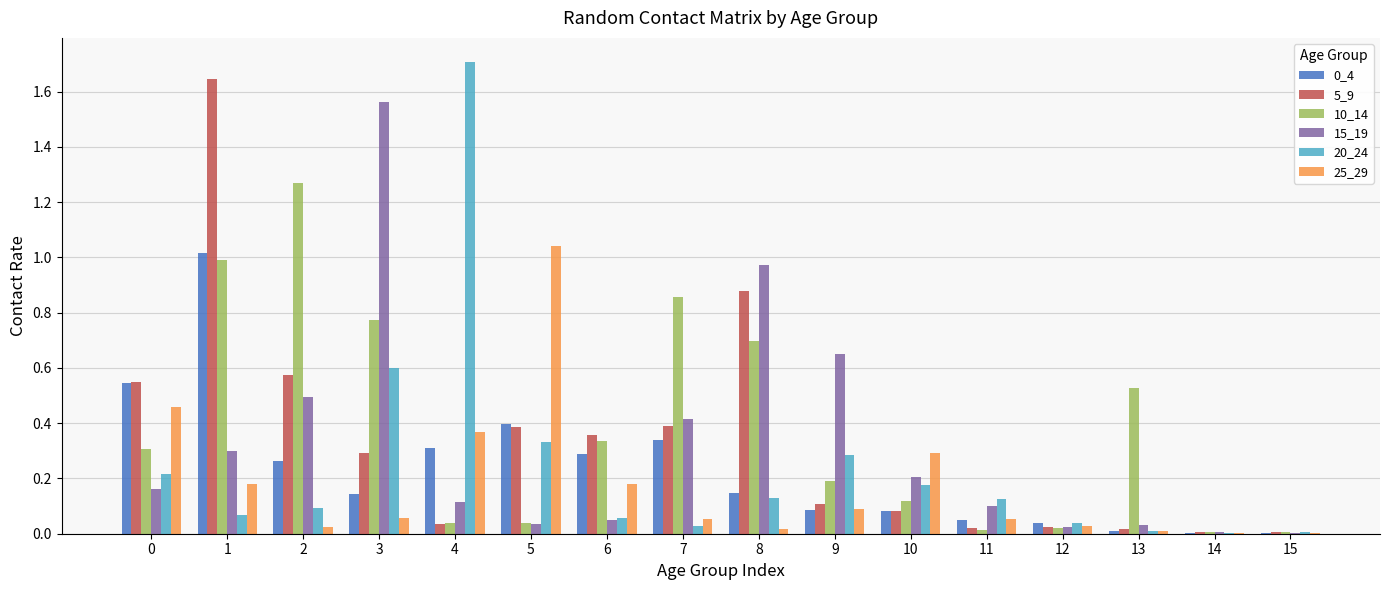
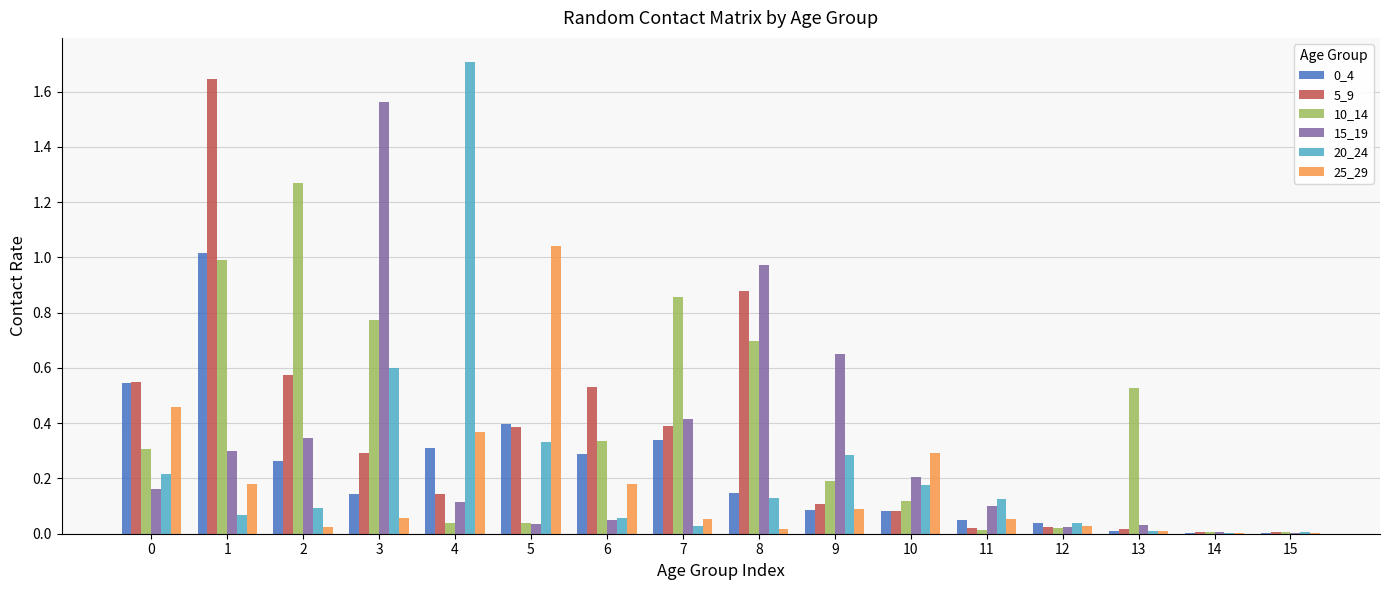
15_19, 2: 0.49 -> 0.35
5_9, 4: 0.03 -> 0.15
5_9, 6: 0.36 -> 0.53
